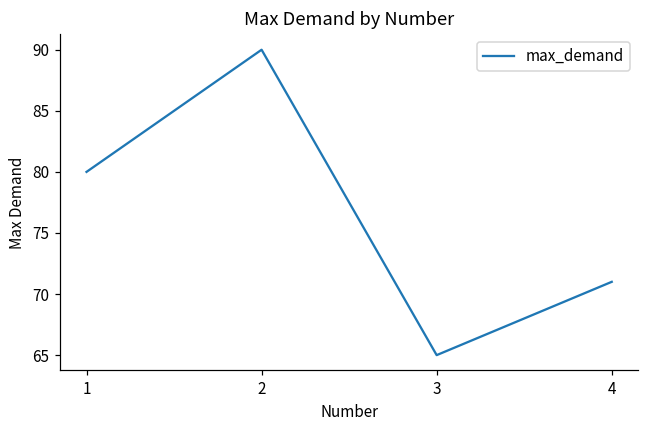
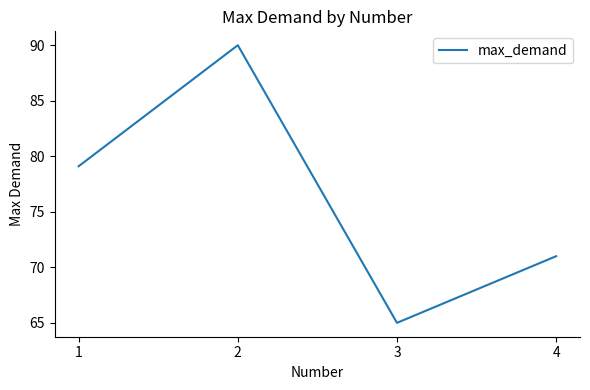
1: 80.0 -> 79.1
